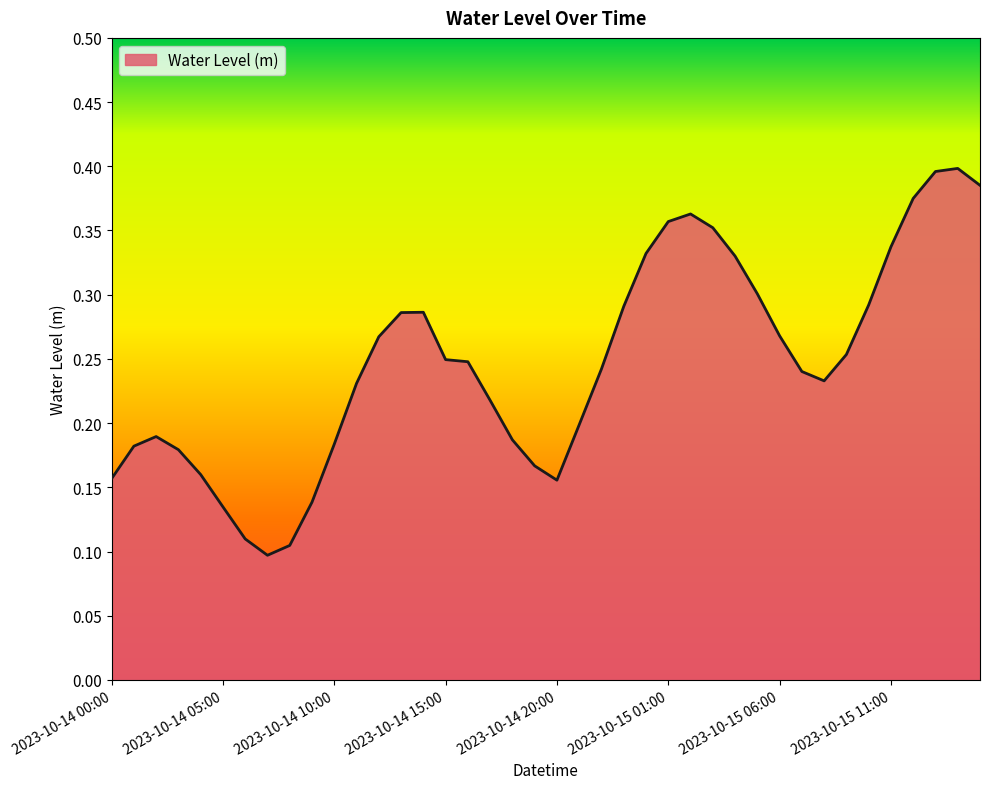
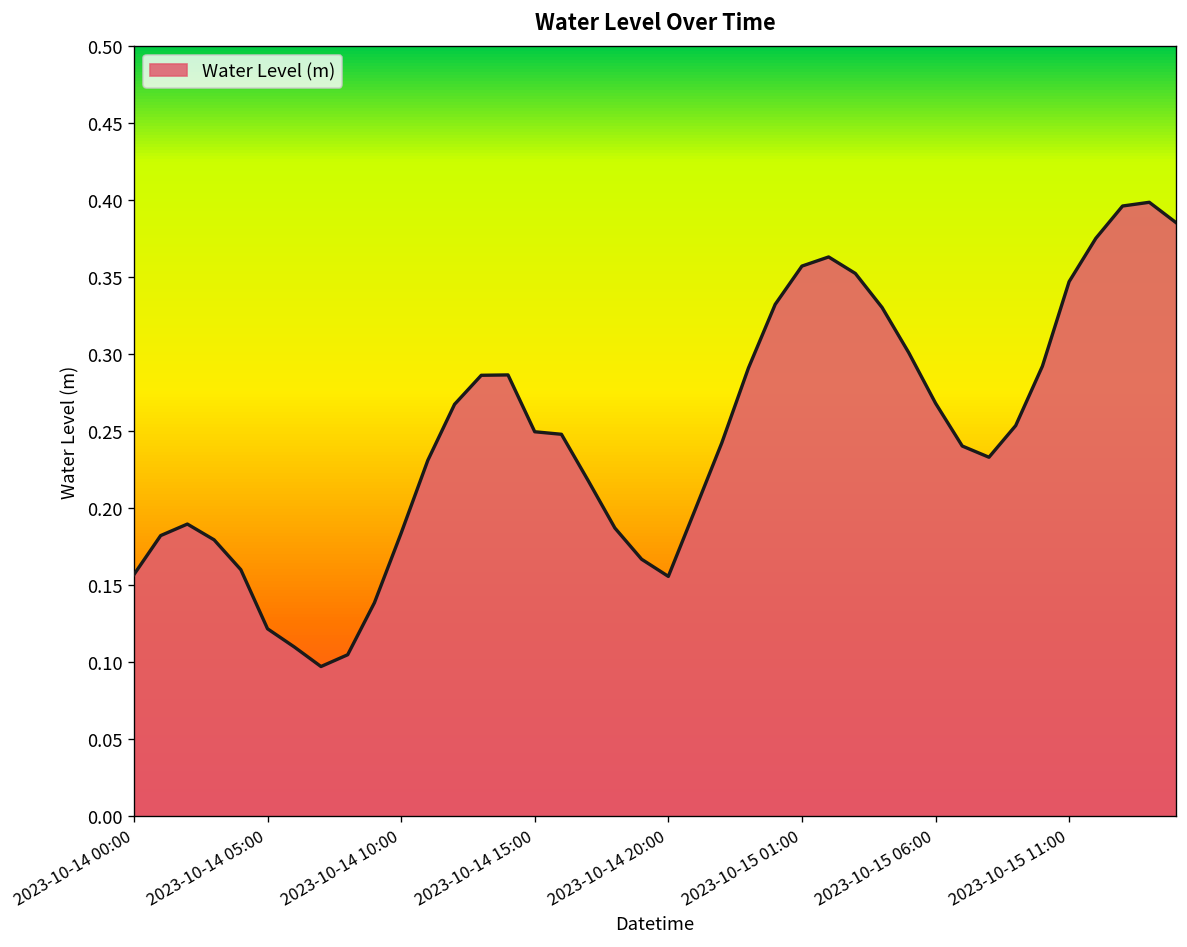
2023-10-14 05:00: 0.135 -> 0.122
2023-10-15 11:00: 0.337 -> 0.347
